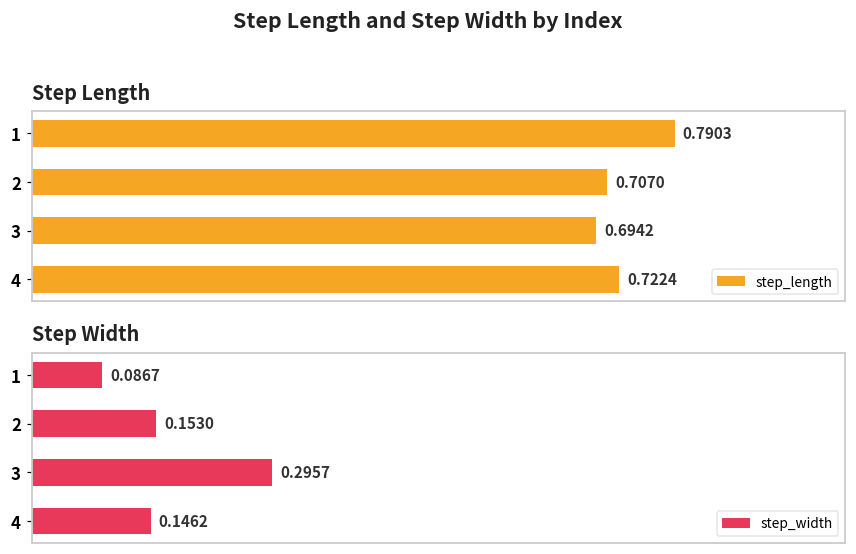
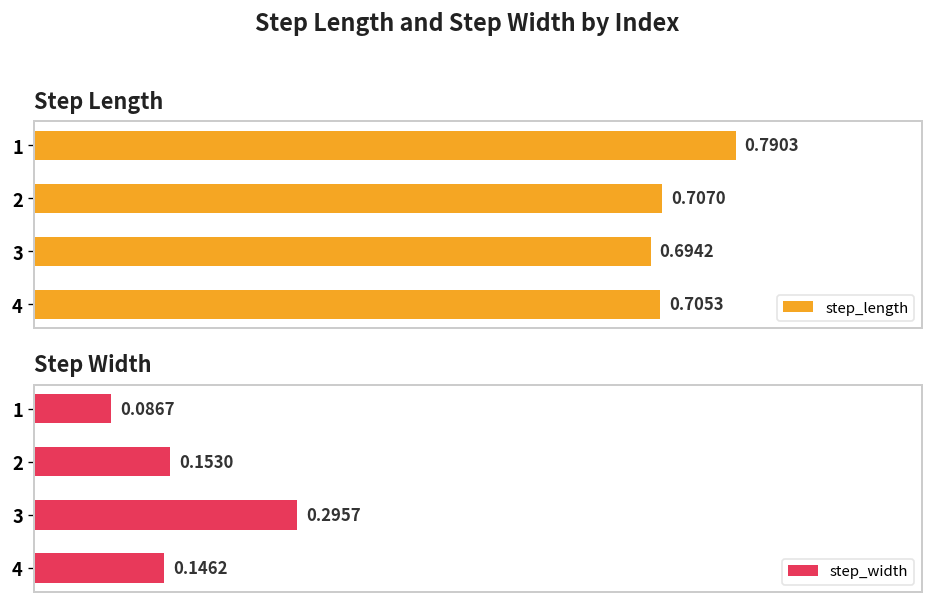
Step Length, 4: 0.7224 -> 0.7053
